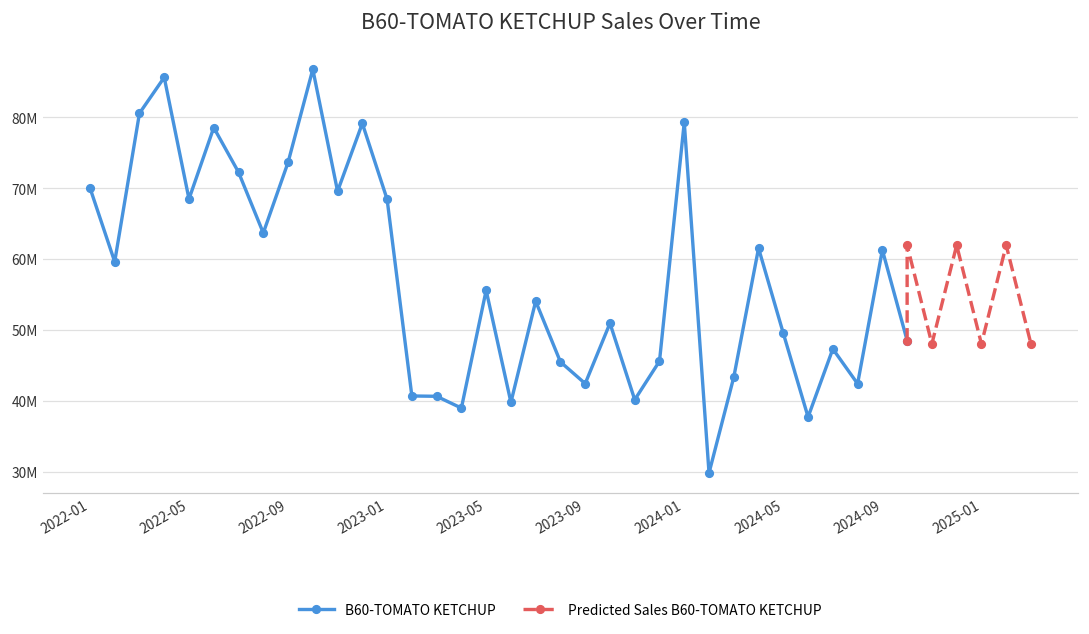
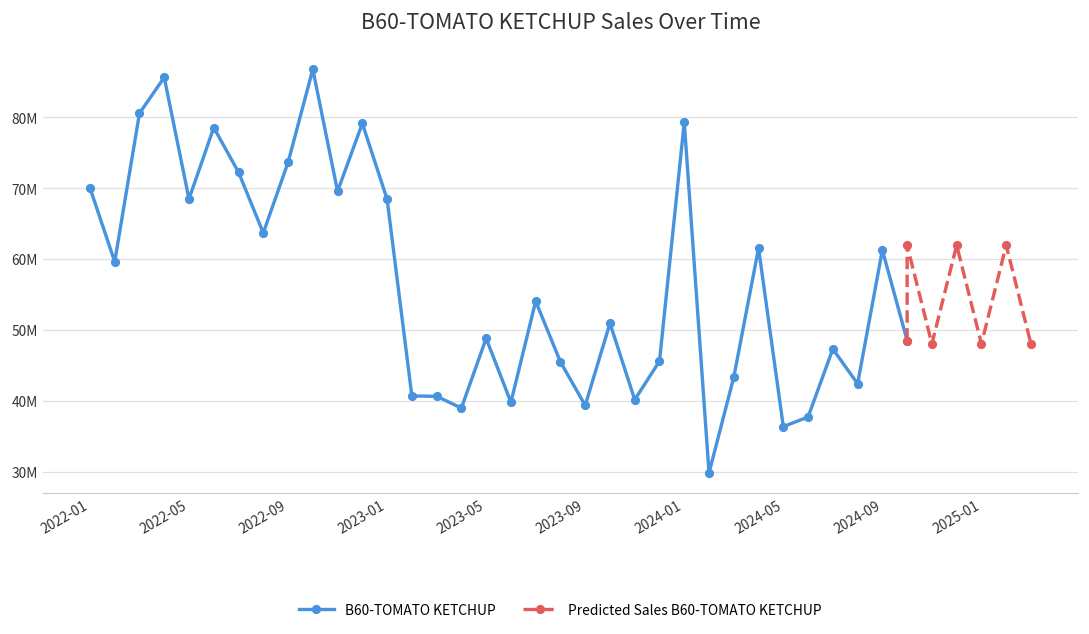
B60-TOMATO KETCHUP, 2023-05: 56000000 -> 49000000
B60-TOMATO KETCHUP, 2023-09: 42000000 -> 39000000
B60-TOMATO KETCHUP, 2024-05: 50000000 -> 36000000
